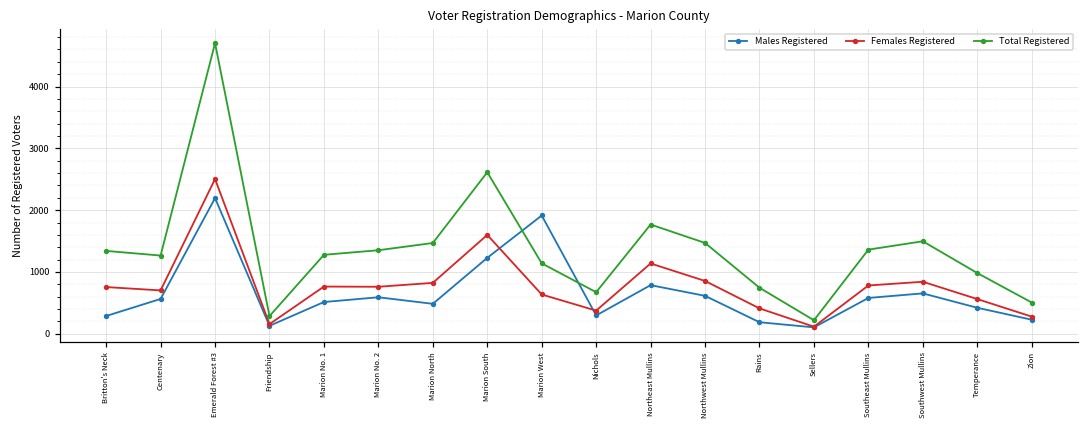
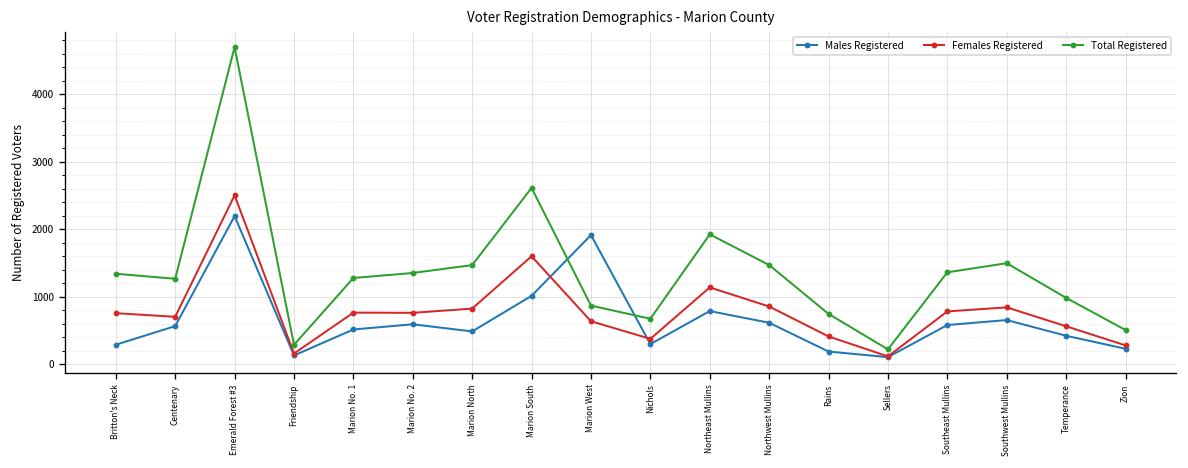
Males Registered, Marion South: 1200 -> 1000
Total Registered, Marion West: 1100 -> 900
Total Registered, Northeast Mullins: 1800 -> 1900
